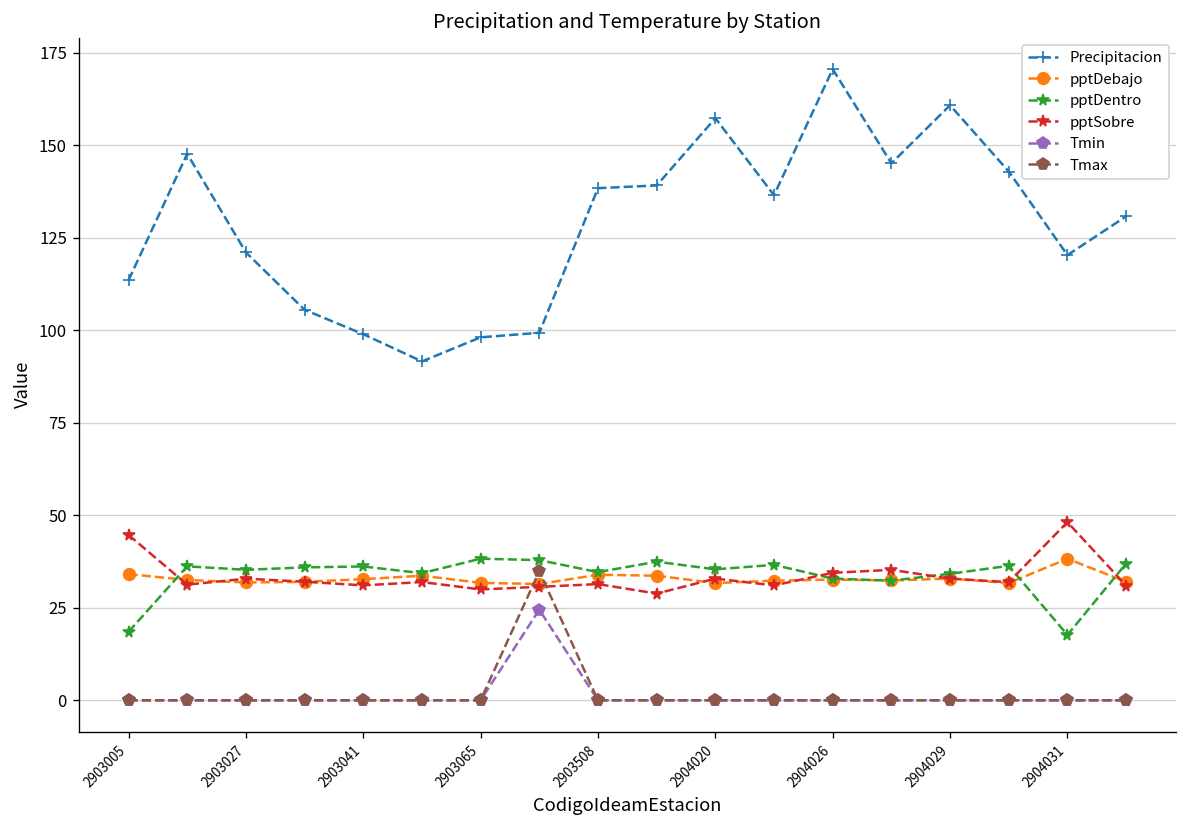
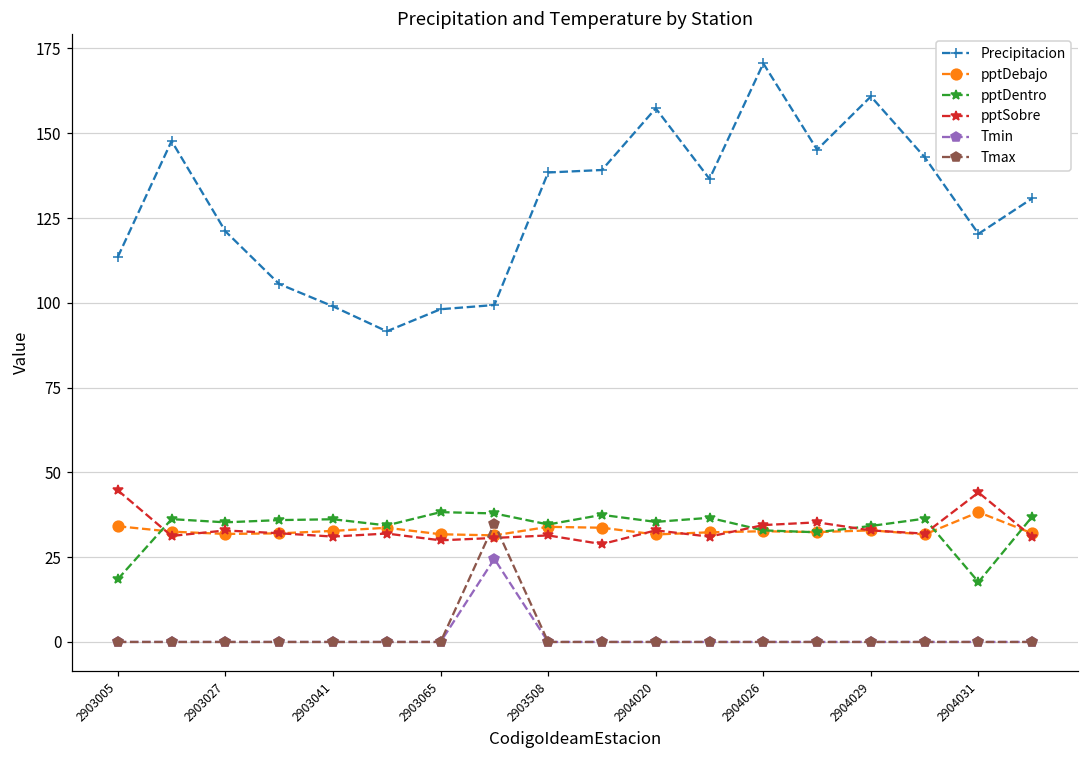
pptSobre, 2904031: 48 -> 44
